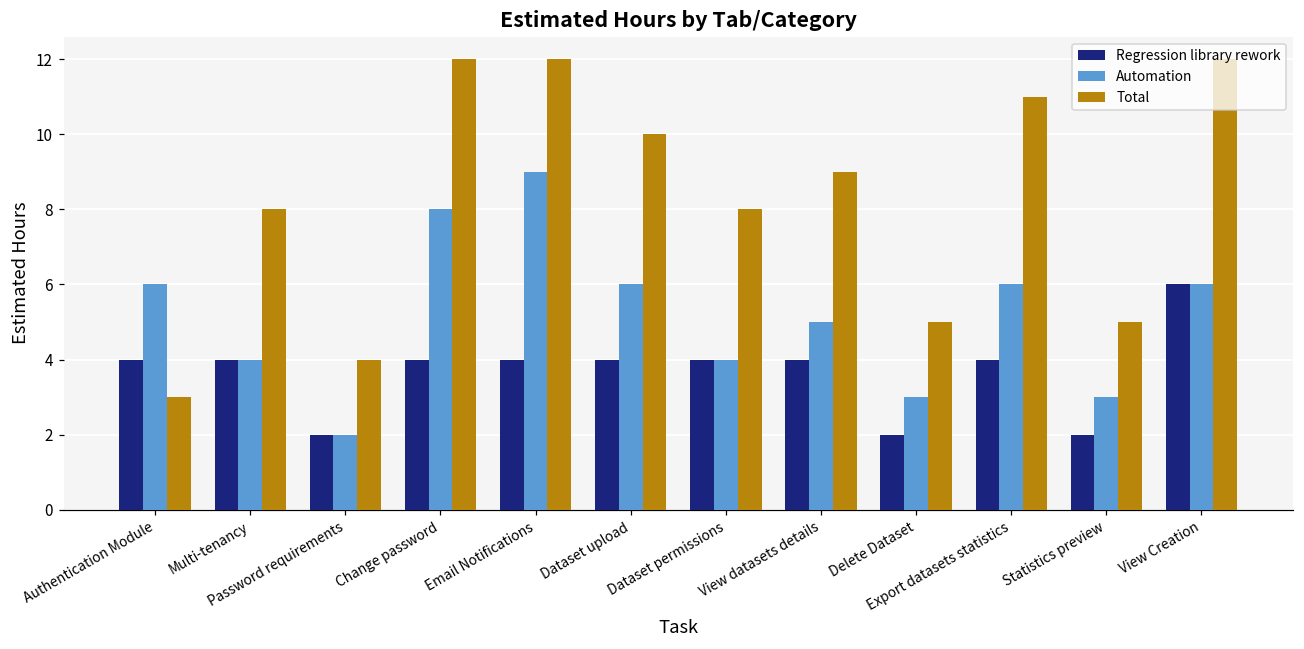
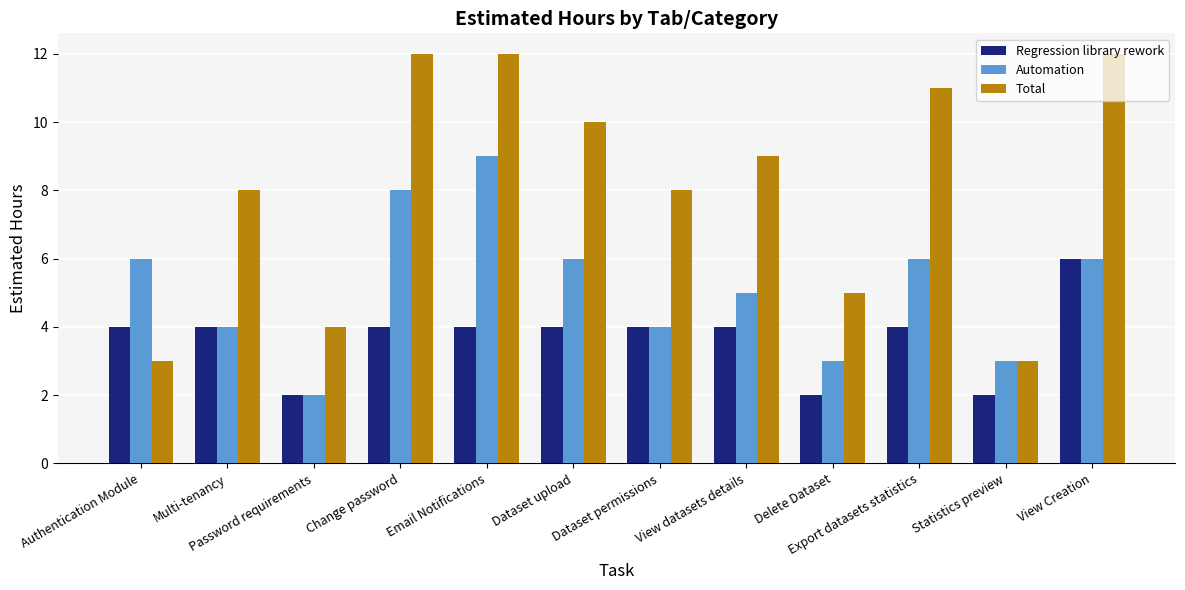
Total, Statistics preview: 5 -> 3
